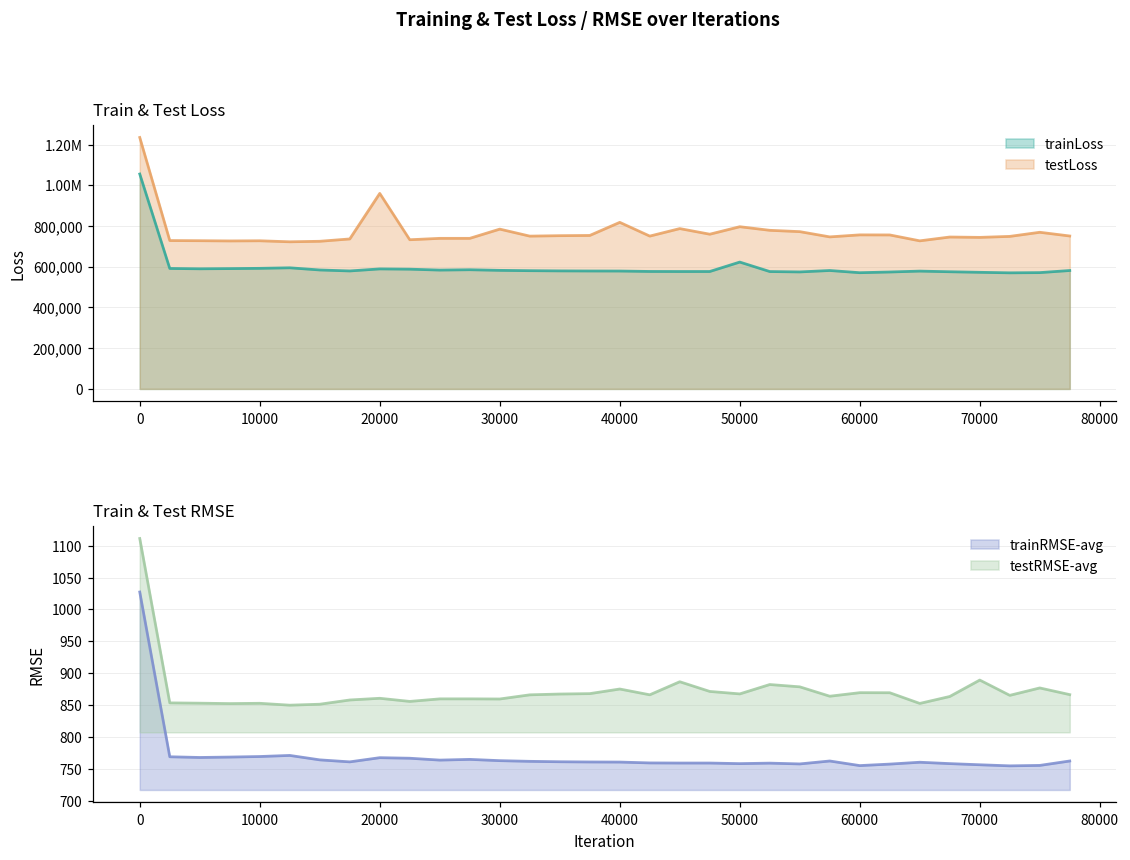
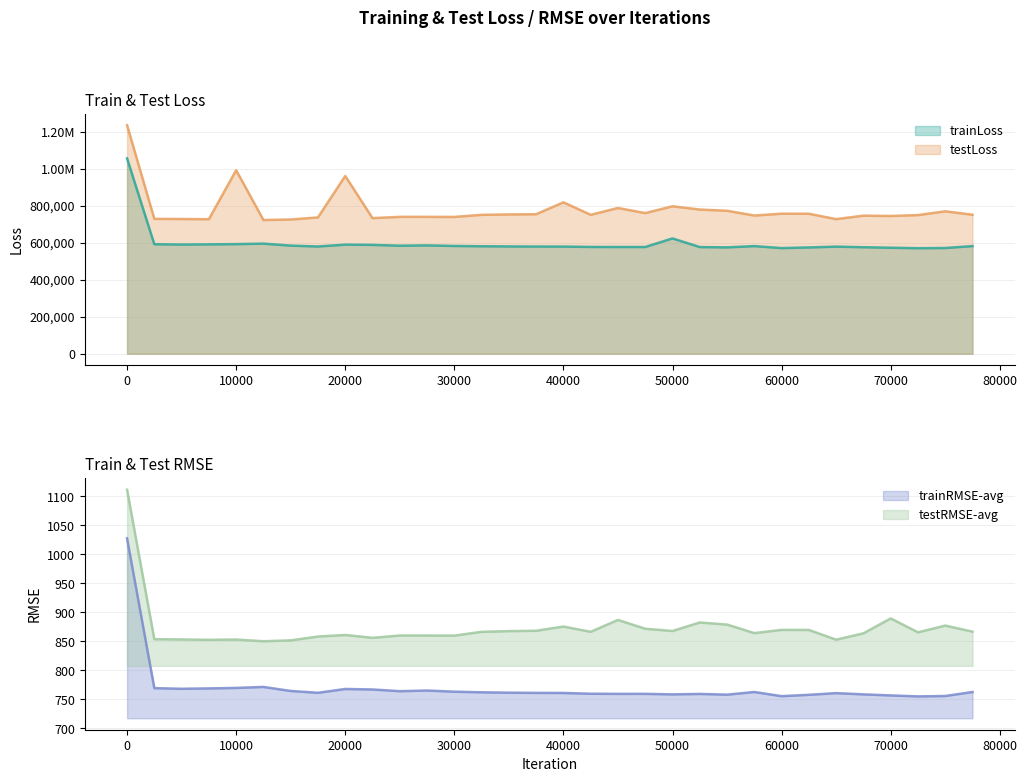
Train & Test Loss, testLoss, 10000: 730,000 -> 990,000
Train & Test Loss, testLoss, 30000: 780,000 -> 740,000
